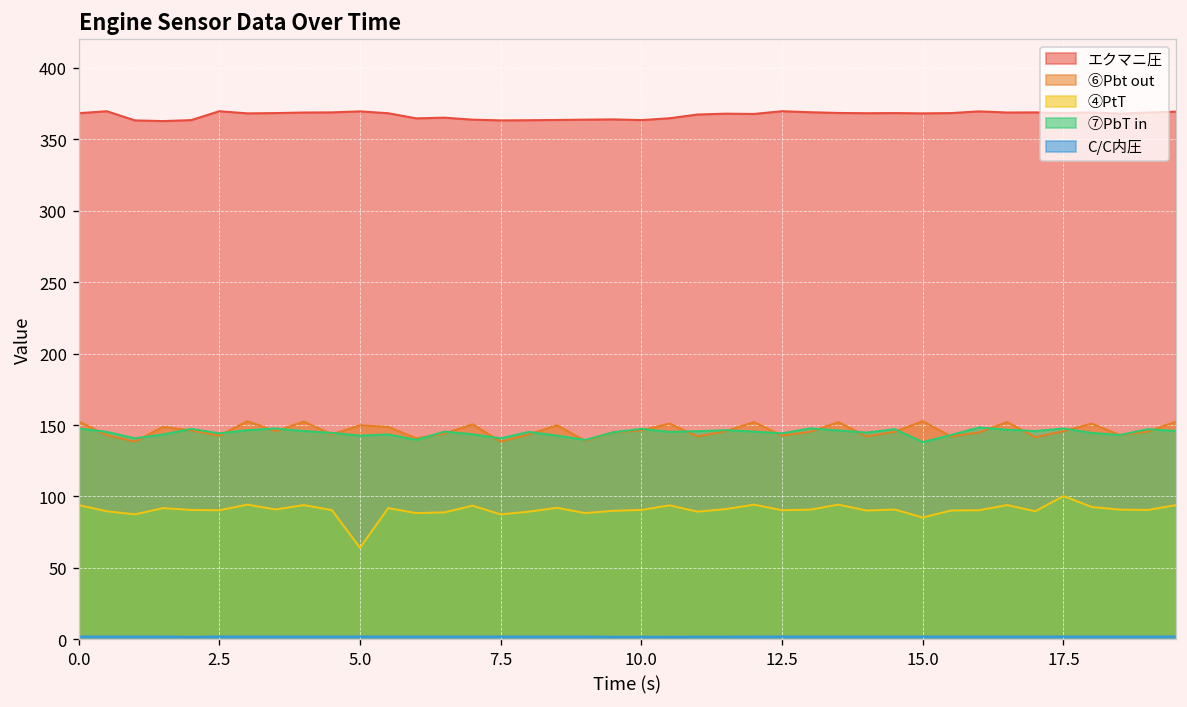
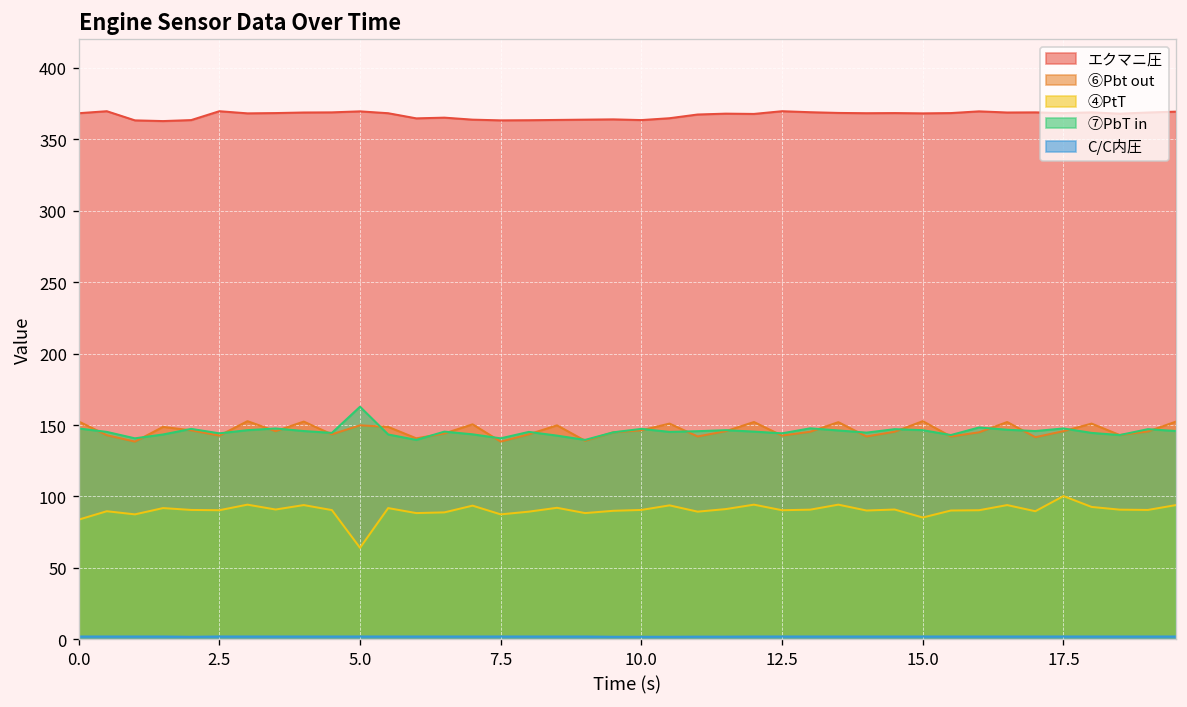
④PtT, 0.0: 94 -> 84
⑦PbT in, 5.0: 143 -> 163
⑦PbT in, 15.0: 138 -> 146
